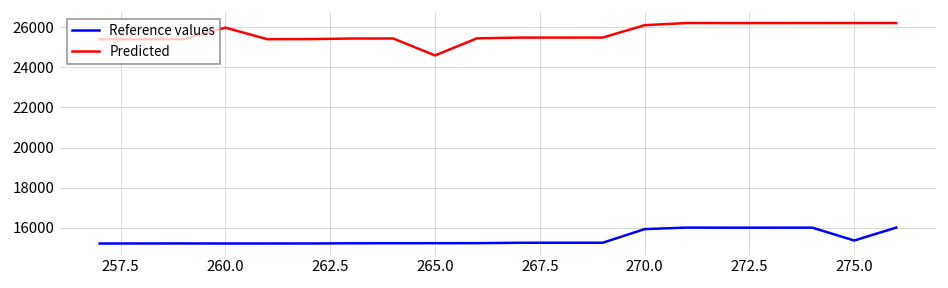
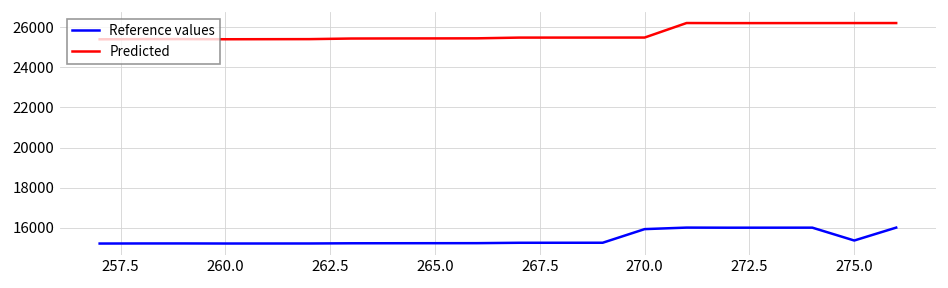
Predicted, 260.0: 26000 -> 25400
Predicted, 265.0: 24600 -> 25400
Predicted, 270.0: 26100 -> 25500
